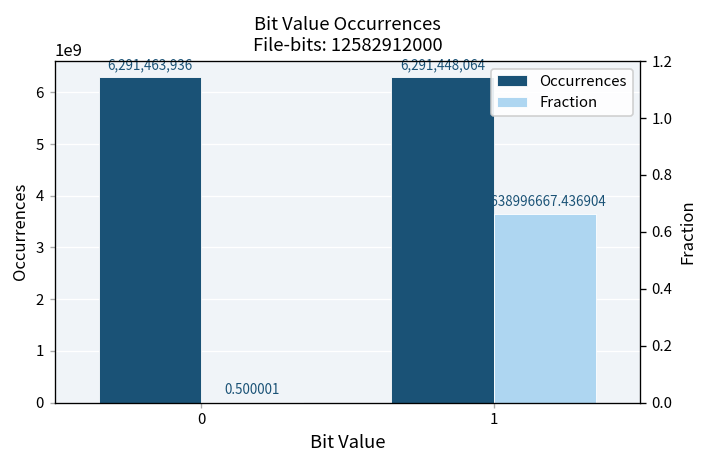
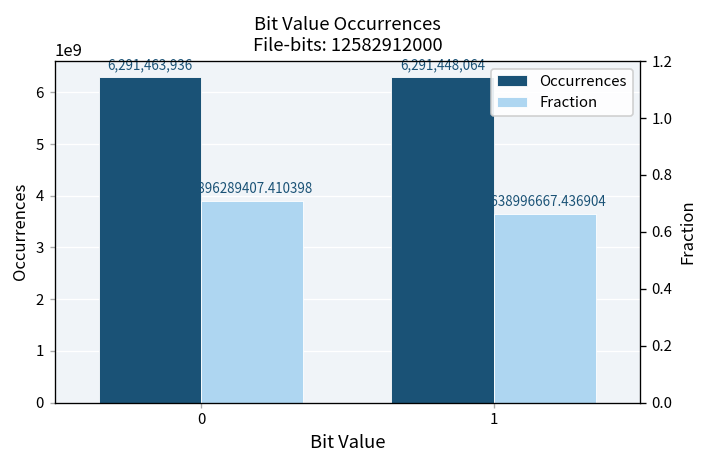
Fraction, 0: 0.500001 -> 3896289407.410398
